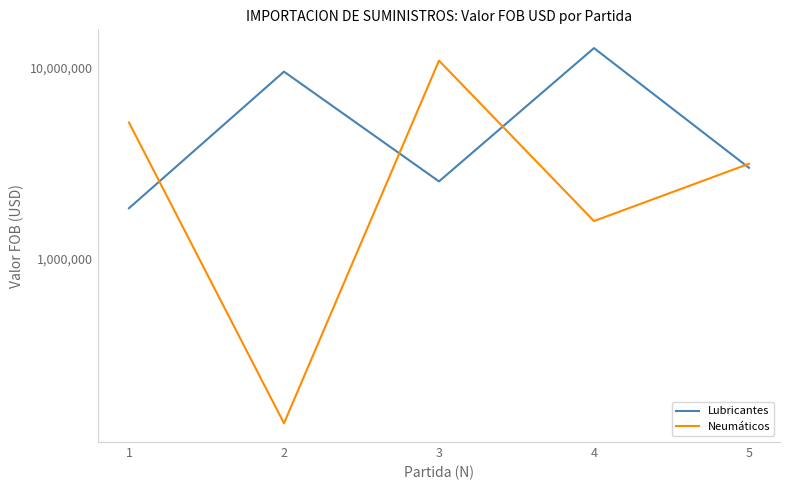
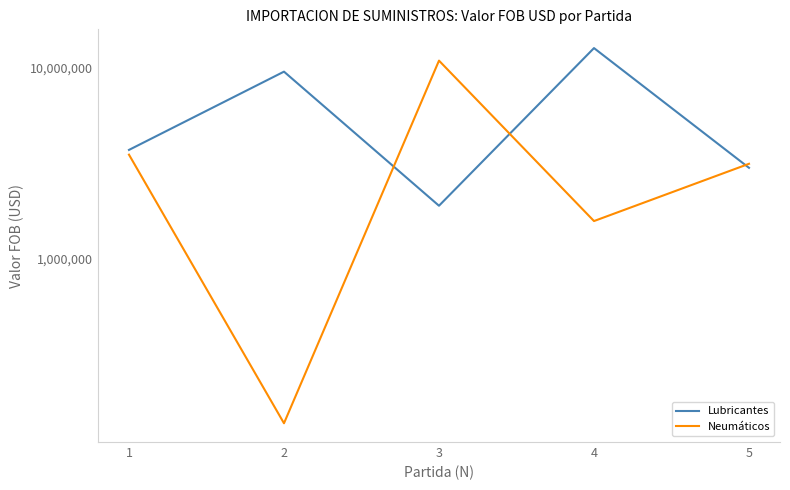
Lubricantes, 1: 1,800,000 -> 3,700,000
Neumáticos, 1: 5,200,000 -> 3,500,000
Lubricantes, 3: 2,500,000 -> 1,900,000
